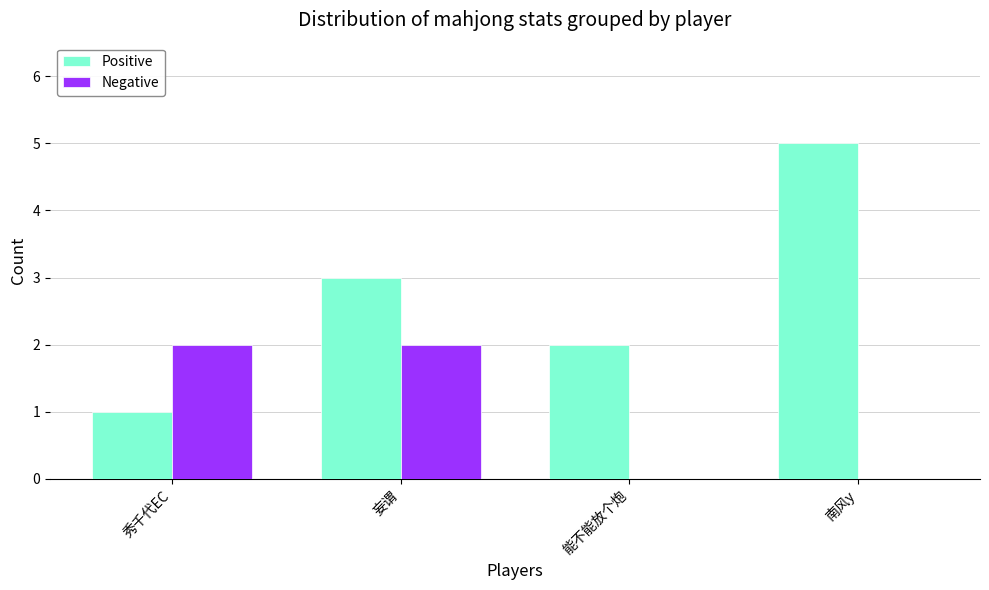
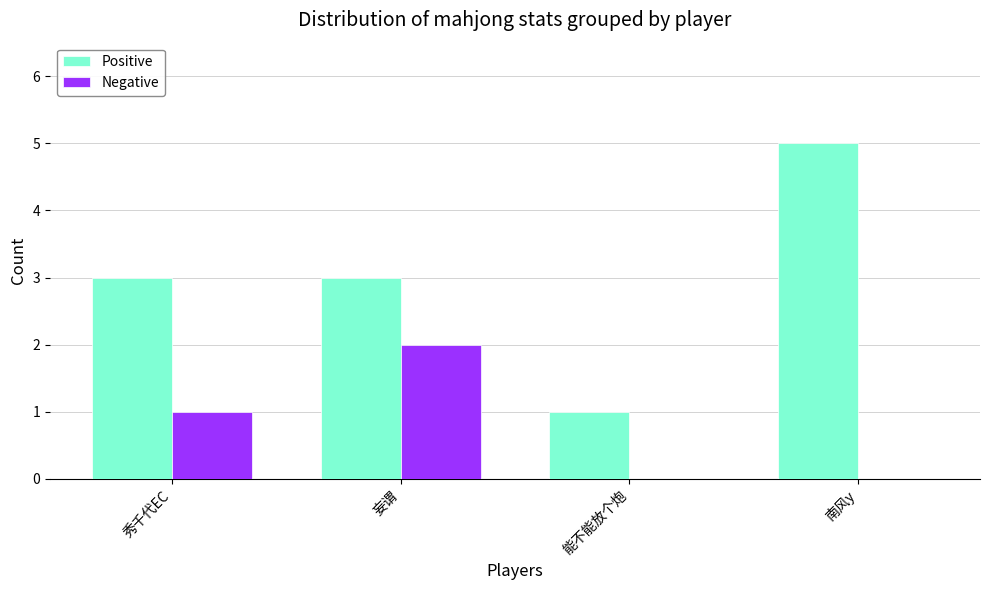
Positive, 秀千代EC: 1 -> 3
Negative, 秀千代EC: 2 -> 1
Positive, 能不能放个炮: 2 -> 1
